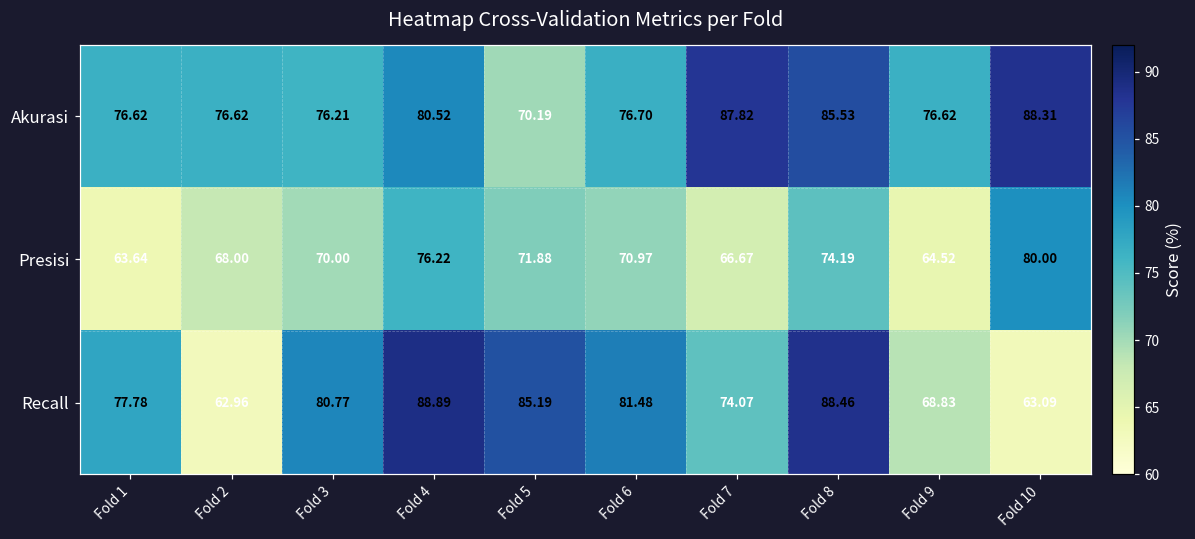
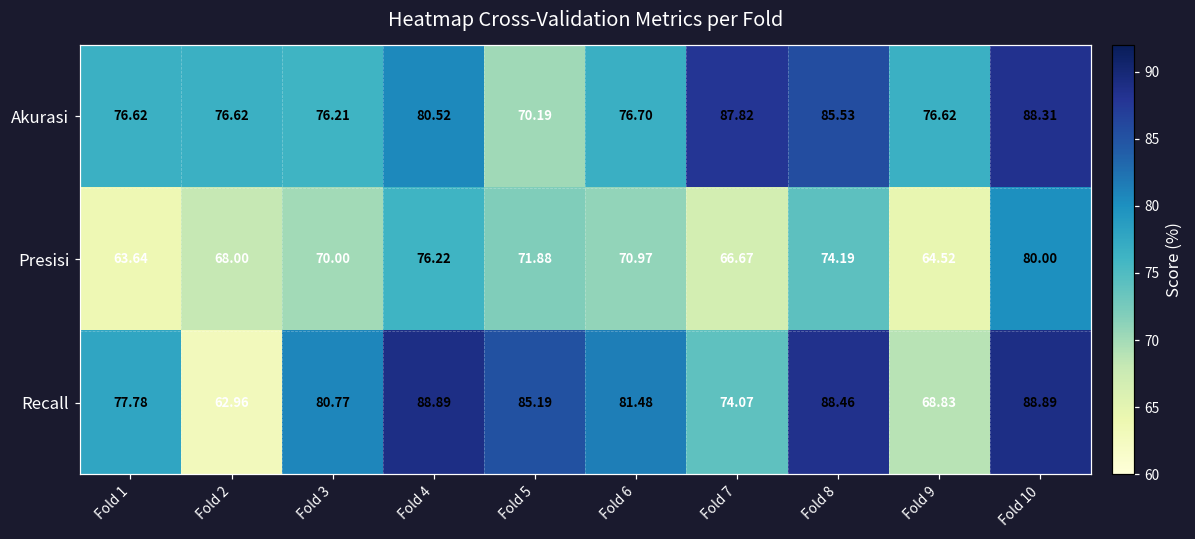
Recall, Fold 10: 63.09 -> 88.89
